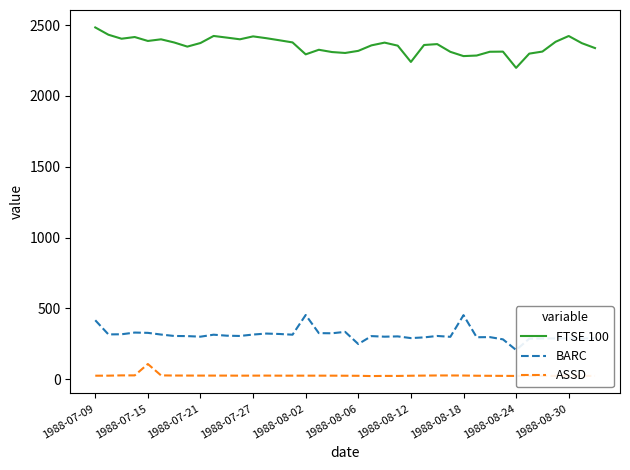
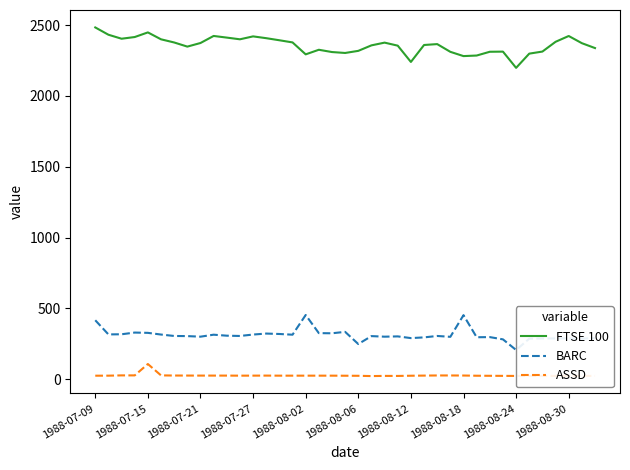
FTSE 100, 1988-07-15: 2390 -> 2450
